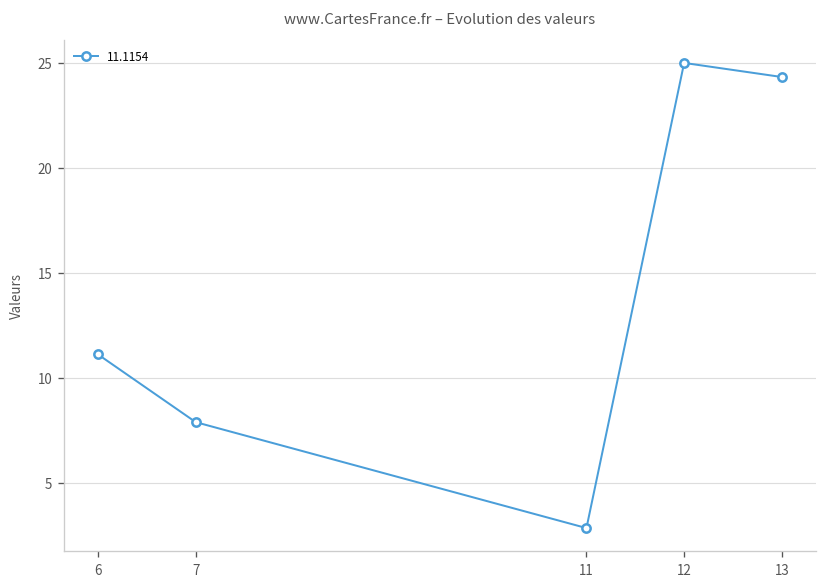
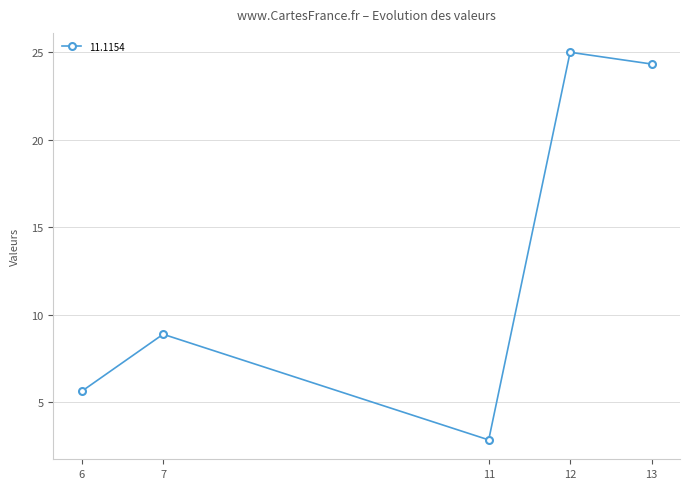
6: 11.1 -> 5.6
7: 7.9 -> 8.9
